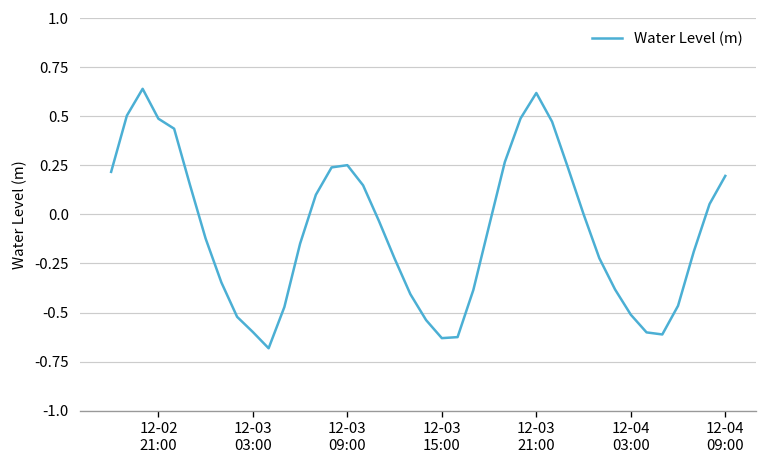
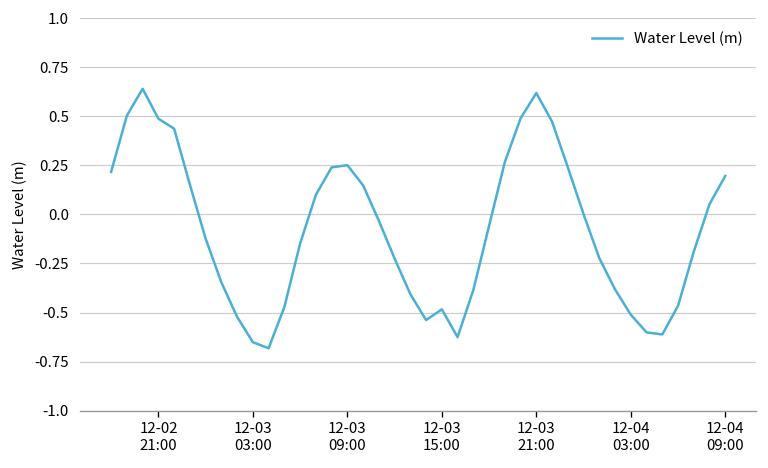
12-03 03:00: -0.60 -> -0.65
12-03 15:00: -0.63 -> -0.48
